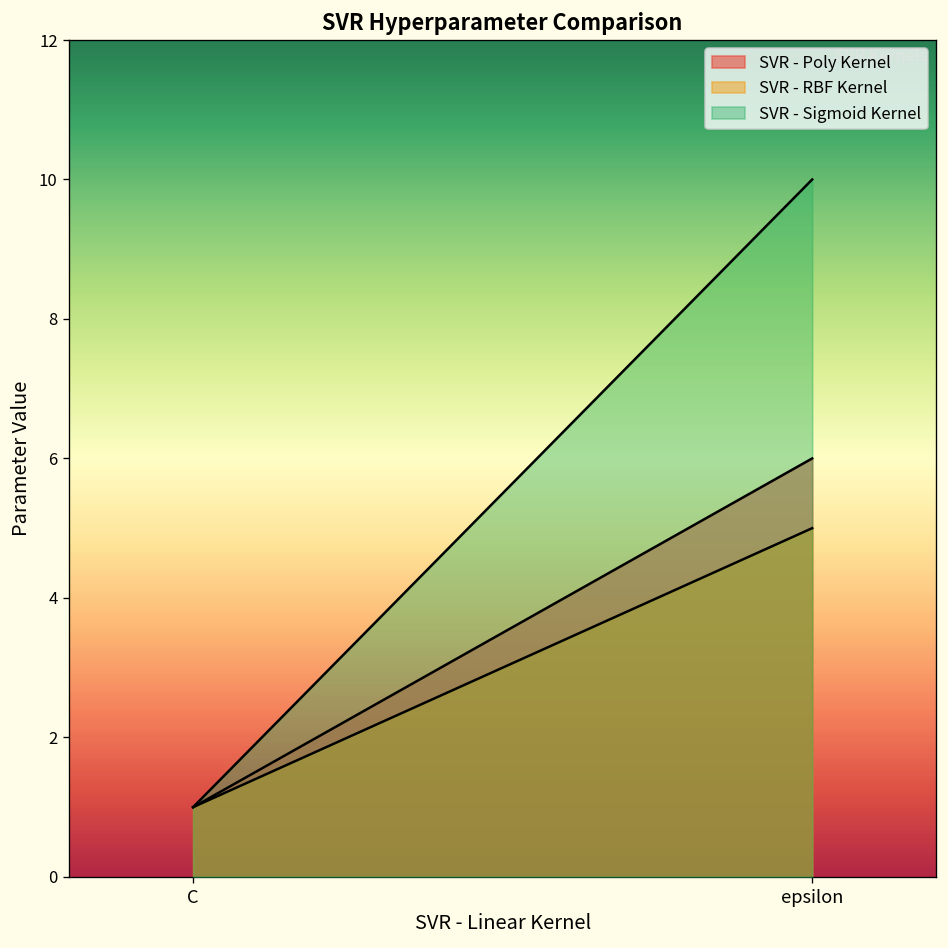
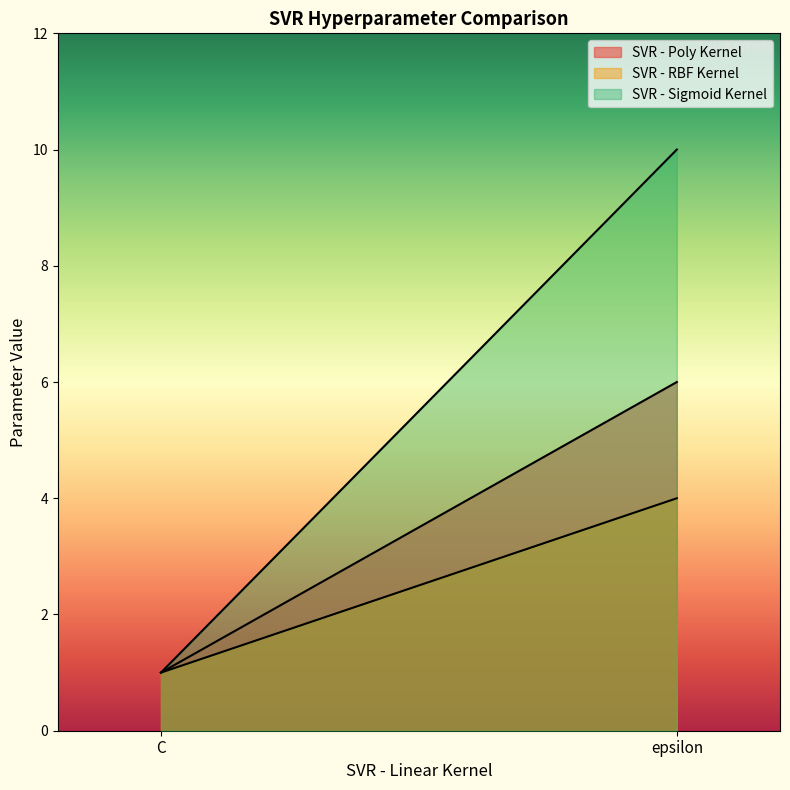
SVR - RBF Kernel, epsilon: 5 -> 4
